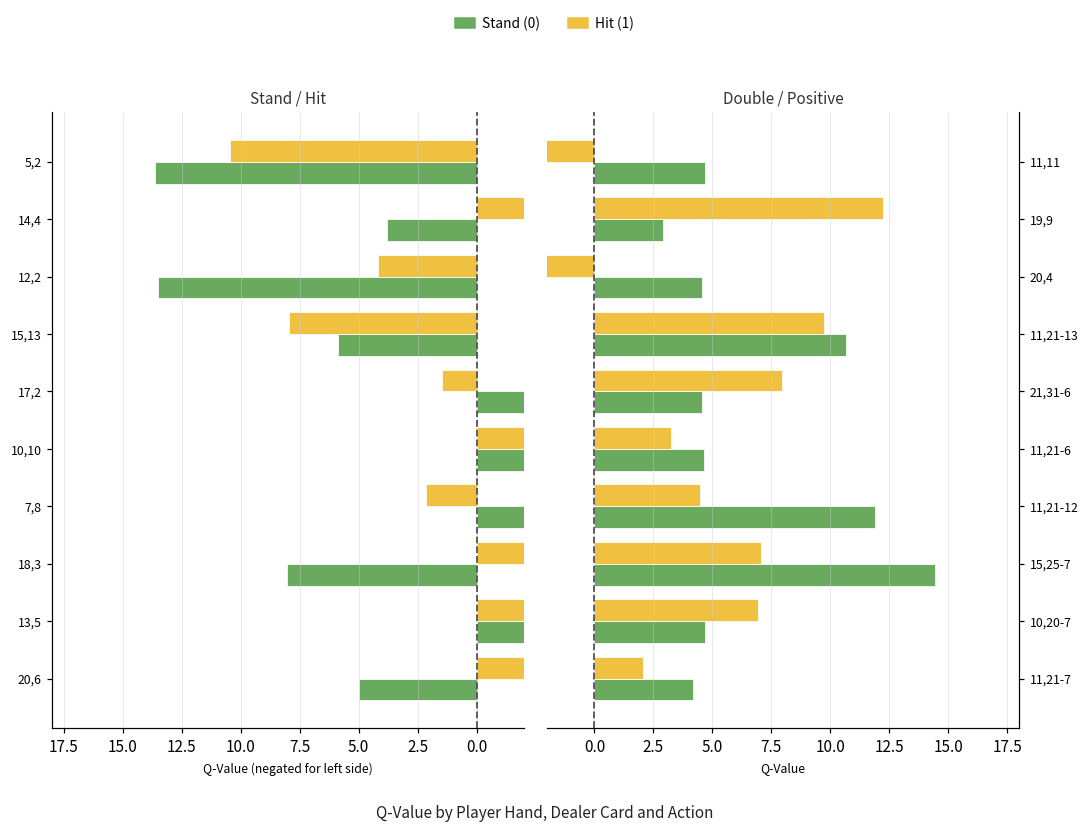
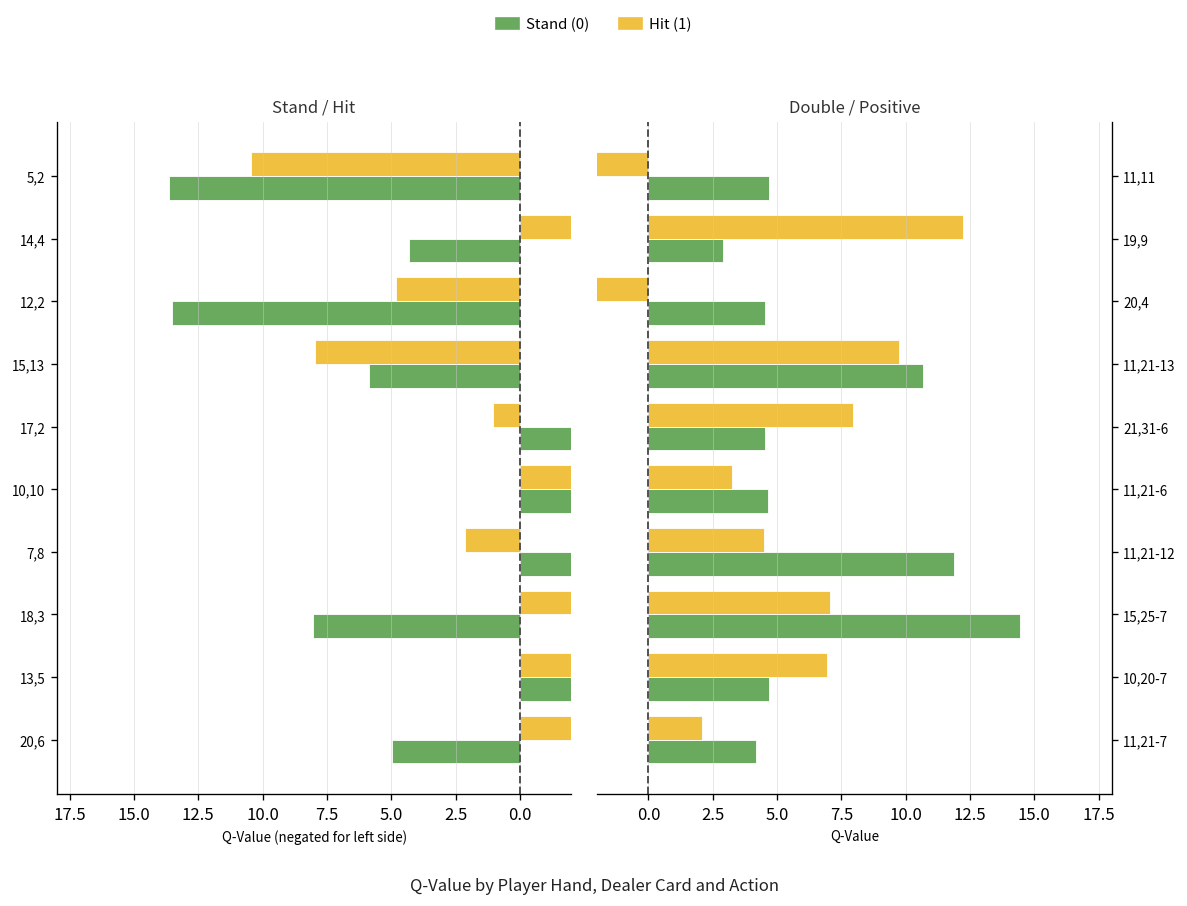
Stand / Hit, Stand (0), 14,4: 3.8 -> 4.3
Stand / Hit, Hit (1), 12,2: 4.2 -> 4.8
Stand / Hit, Hit (1), 17,2: 1.5 -> 1.1
